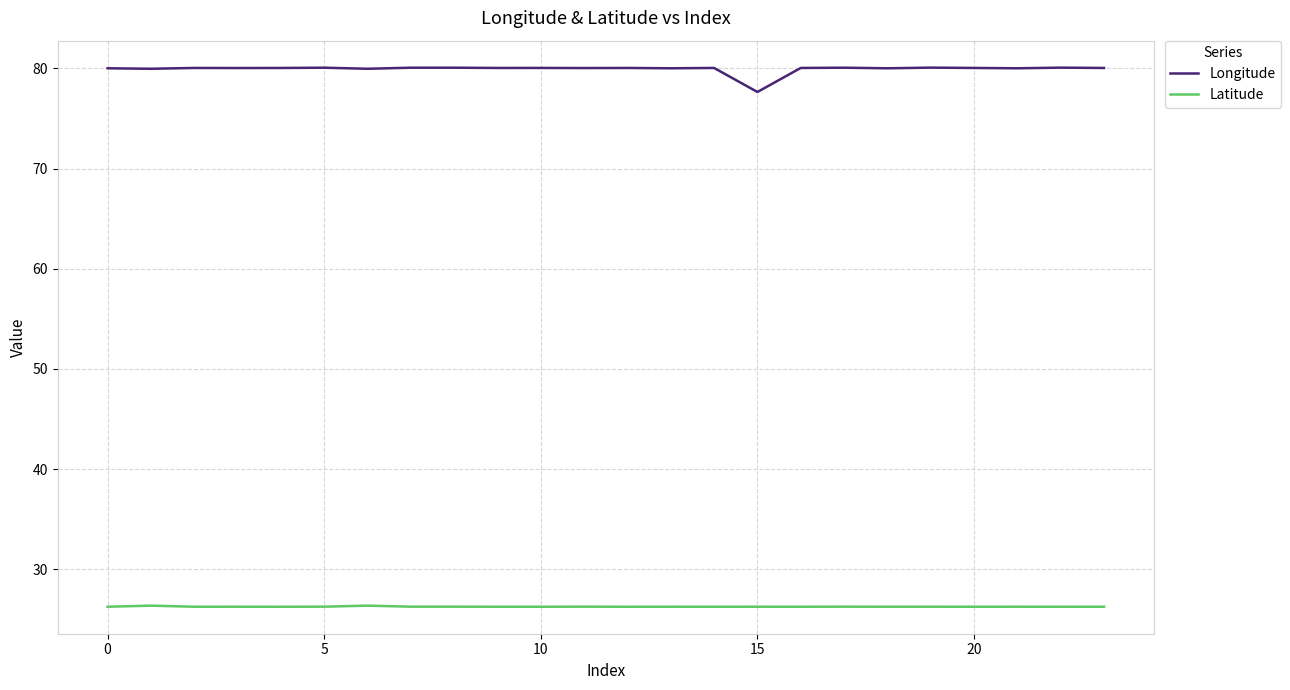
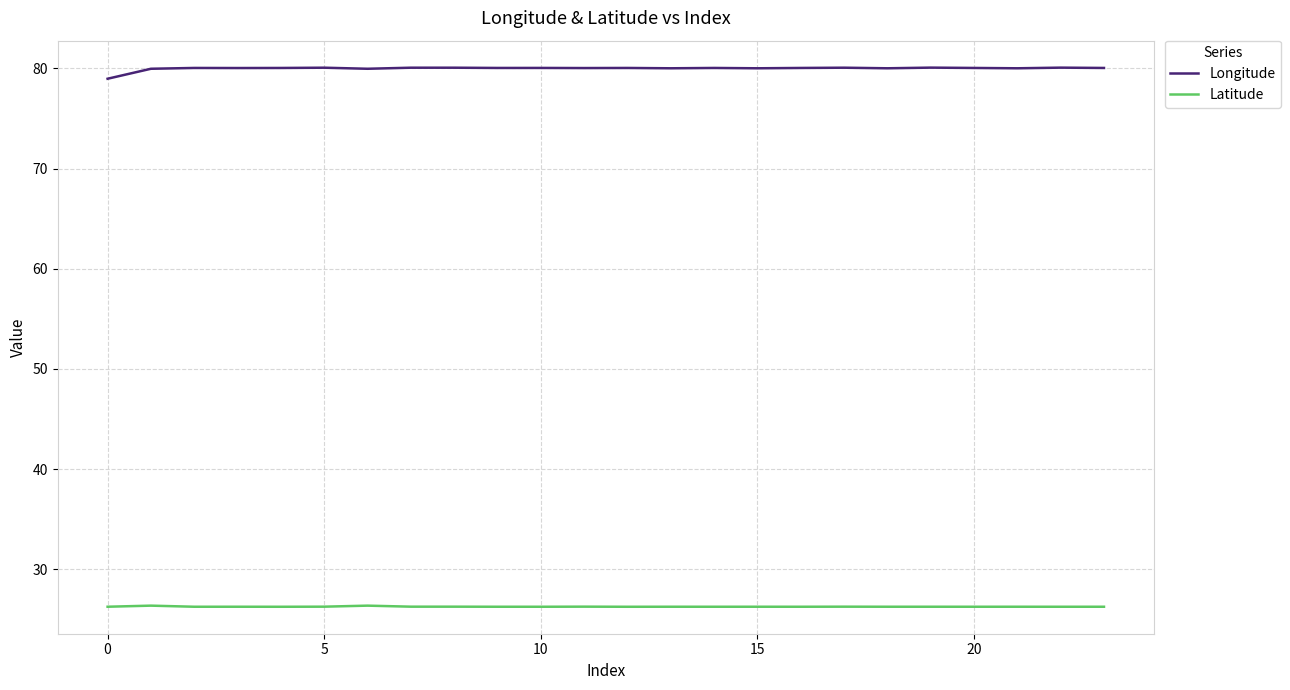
Longitude, 0: 80.0 -> 79.0
Longitude, 15: 77.7 -> 80.0
